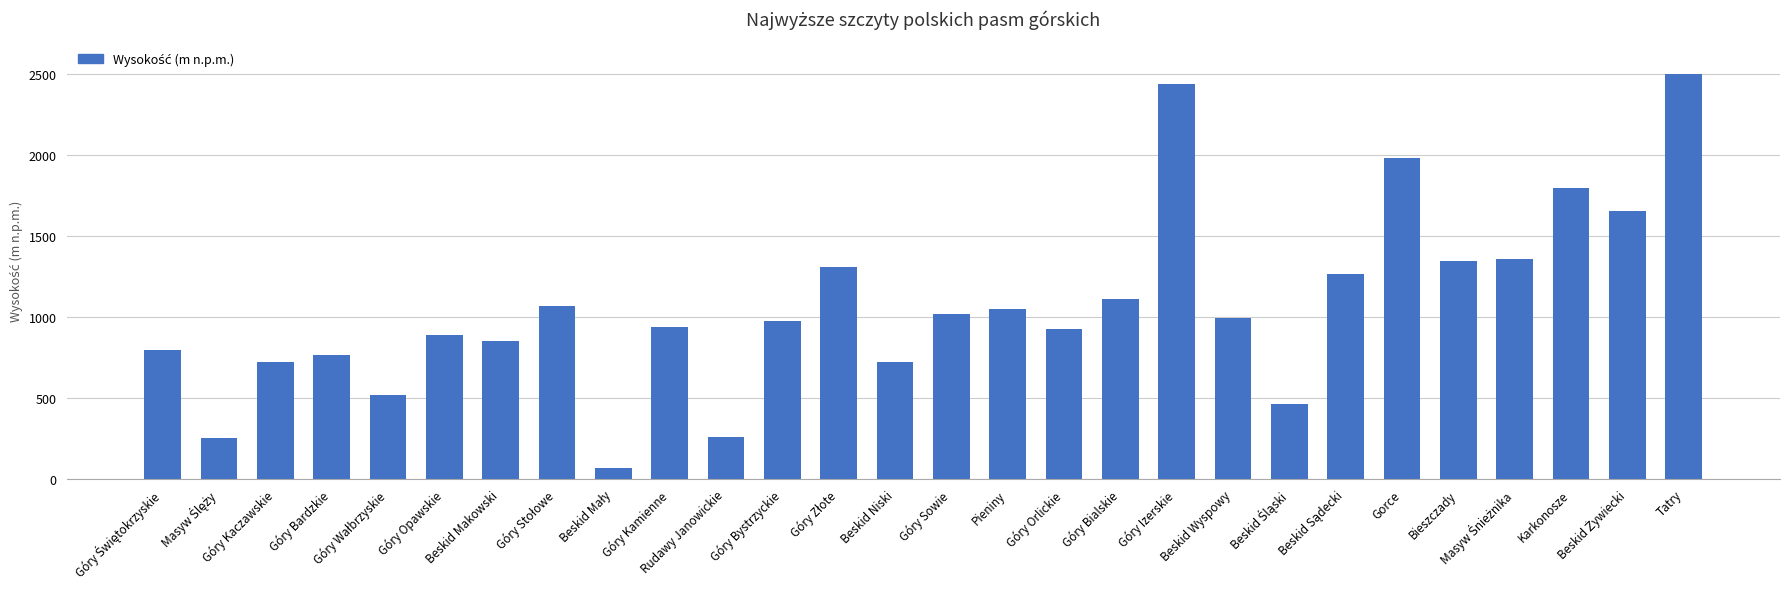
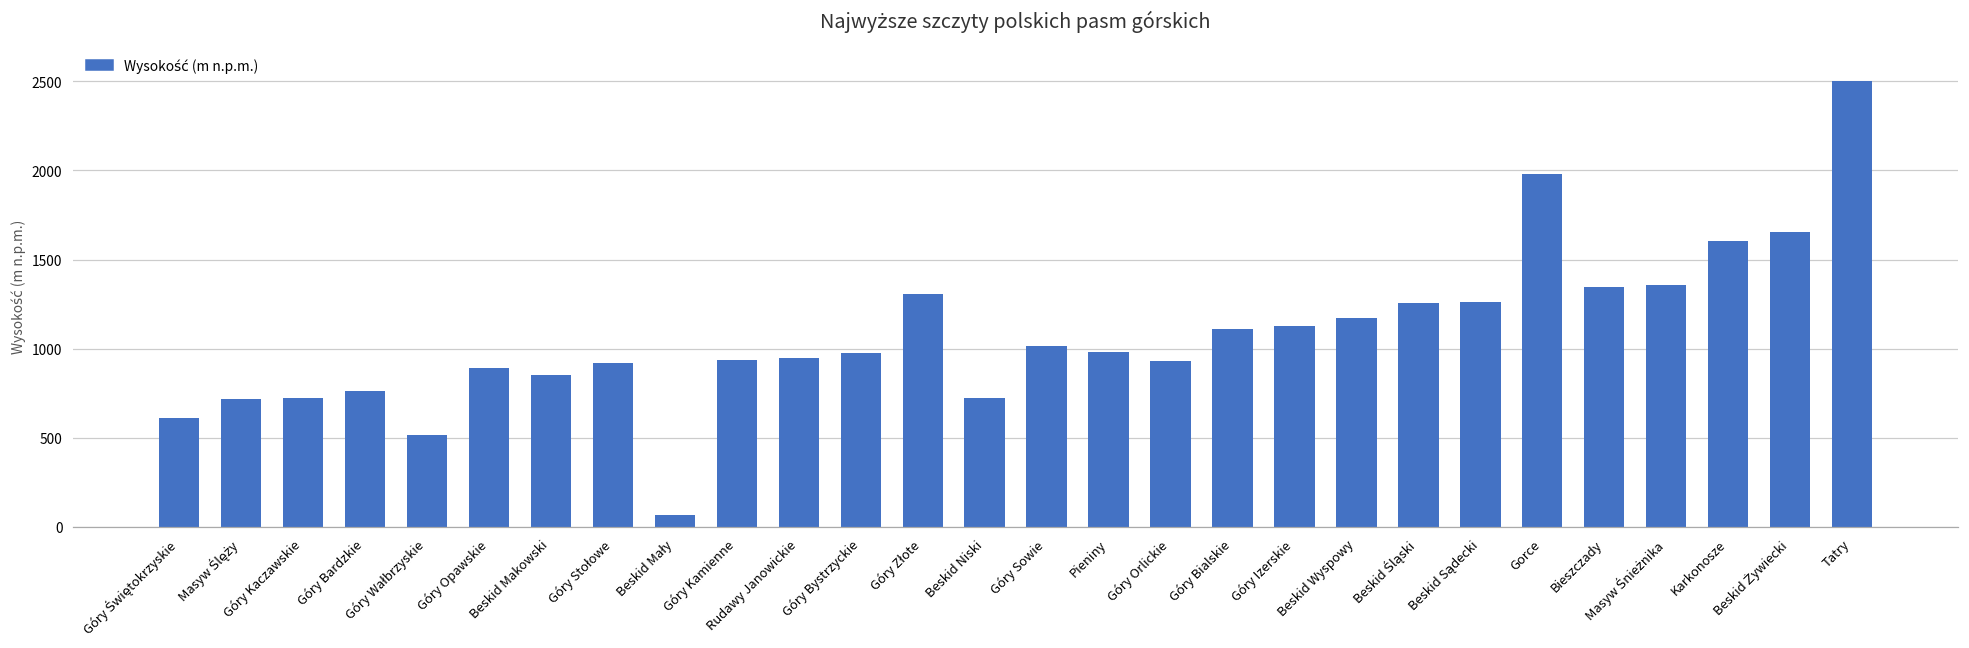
Góry Świętokrzyskie: 790 -> 610
Masyw Ślęży: 250 -> 720
Góry Stołowe: 1070 -> 920
Rudawy Janowickie: 260 -> 950
Pieniny: 1050 -> 980
Góry Izerskie: 2440 -> 1130
Beskid Wyspowy: 1000 -> 1170
Beskid Śląski: 460 -> 1260
Karkonosze: 1800 -> 1600
